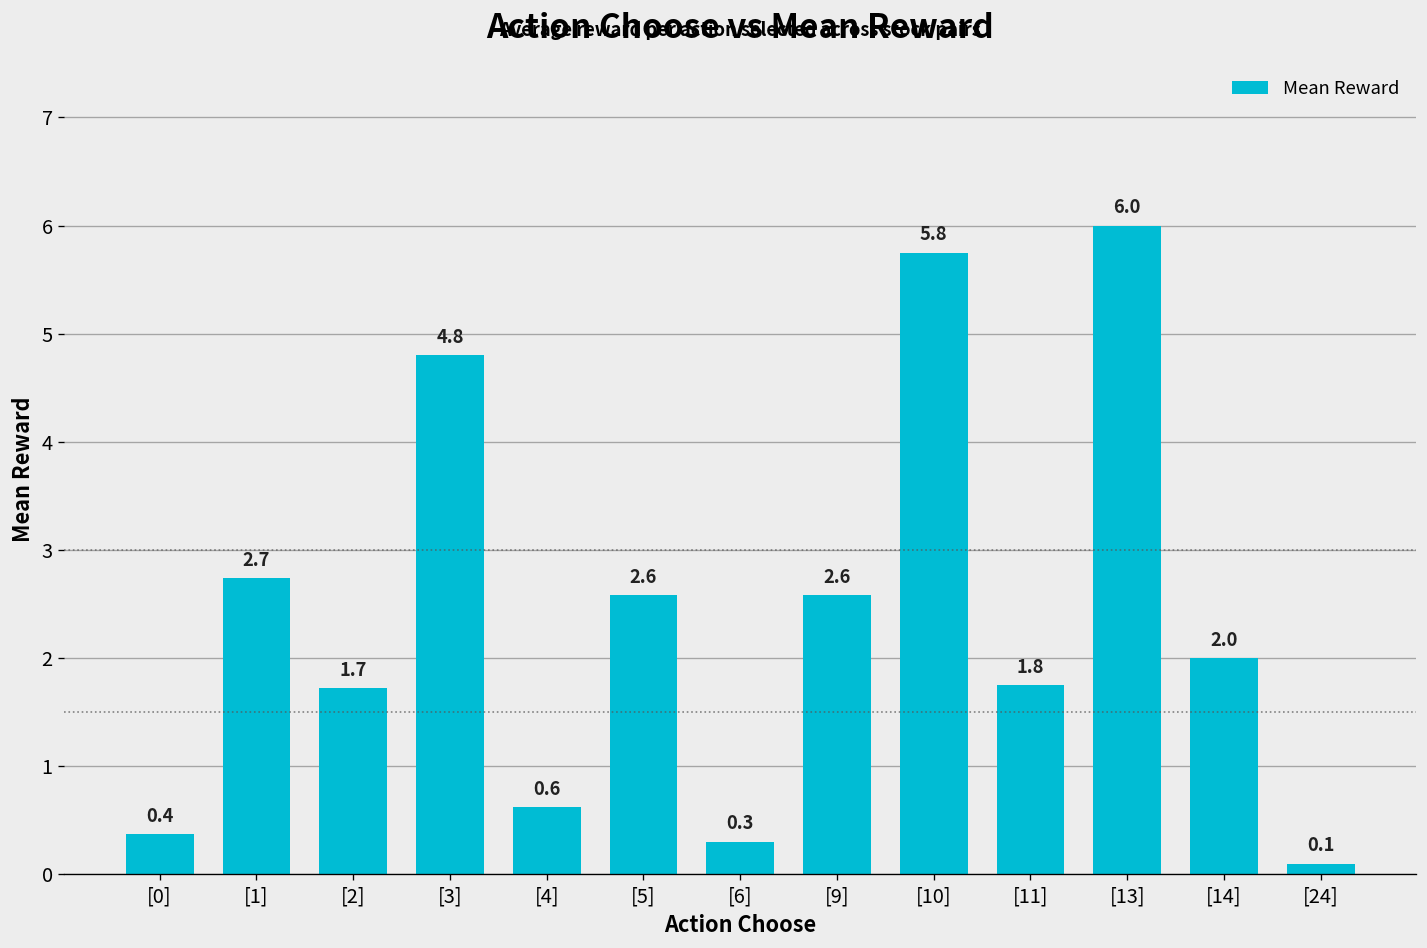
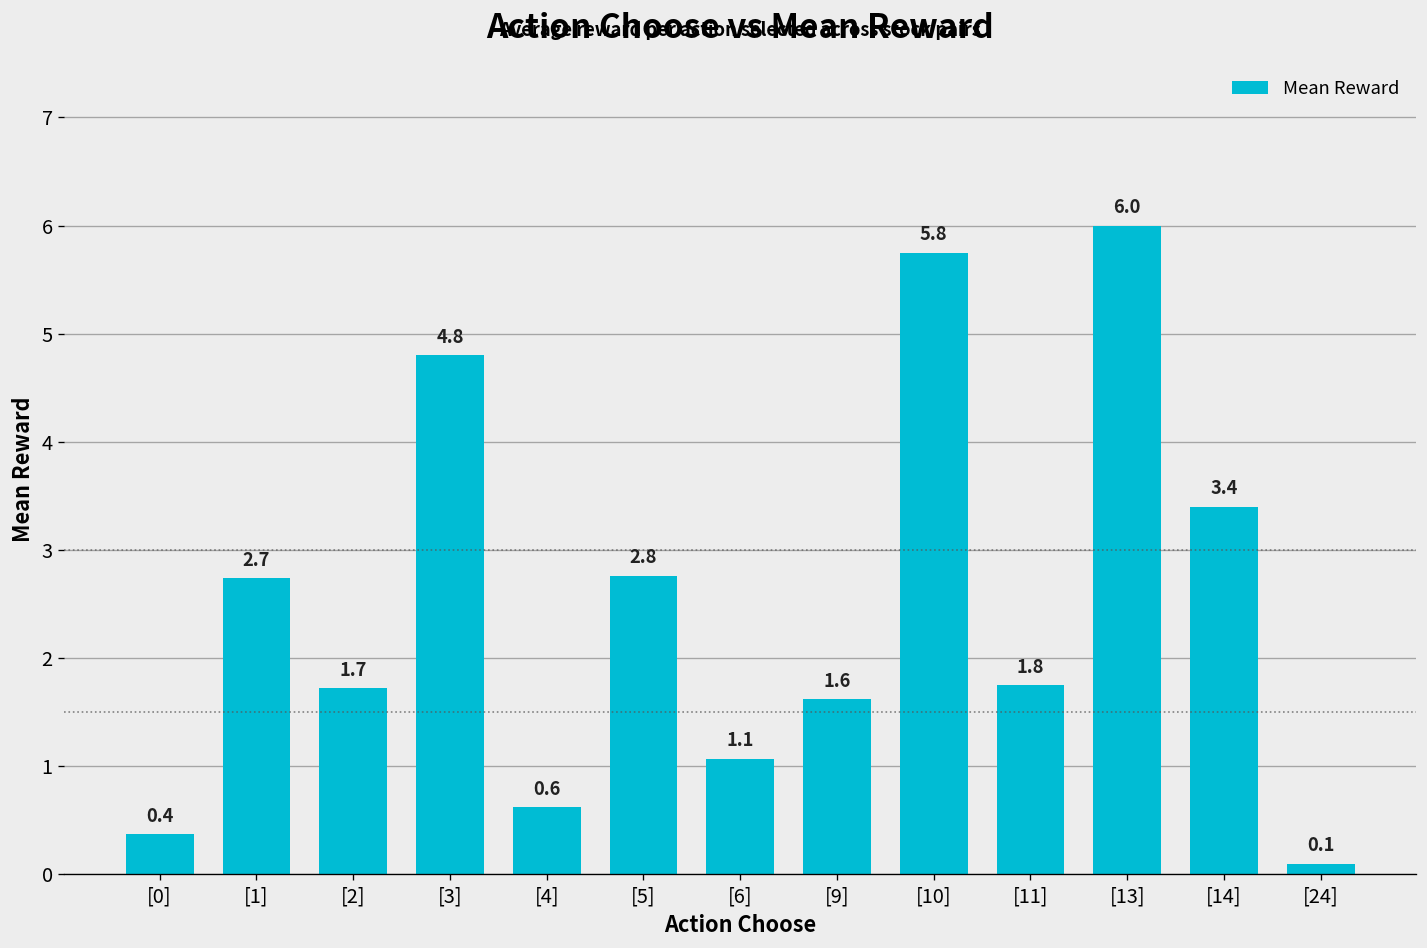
[5]: 2.6 -> 2.8
[6]: 0.3 -> 1.1
[9]: 2.6 -> 1.6
[14]: 2.0 -> 3.4
